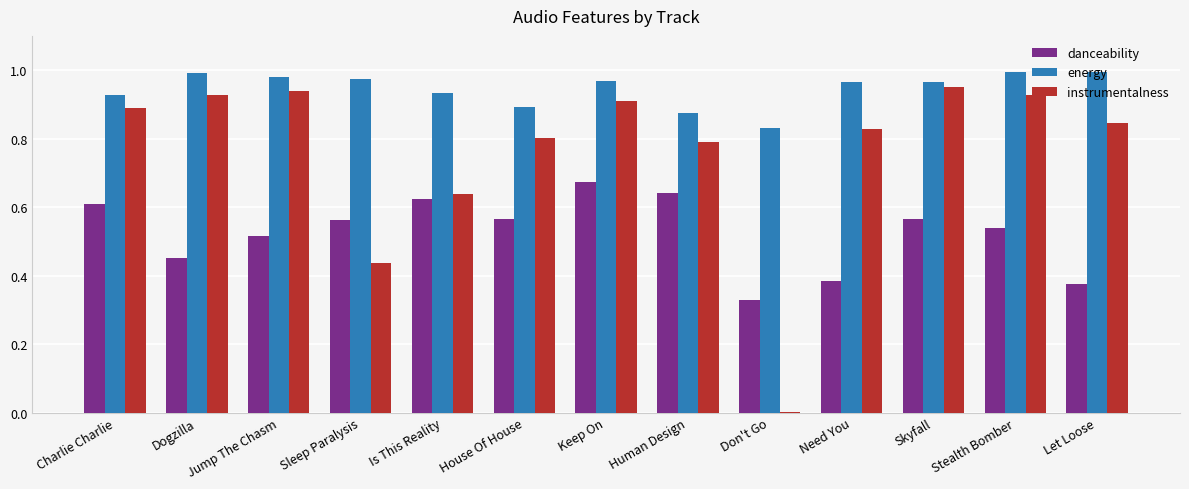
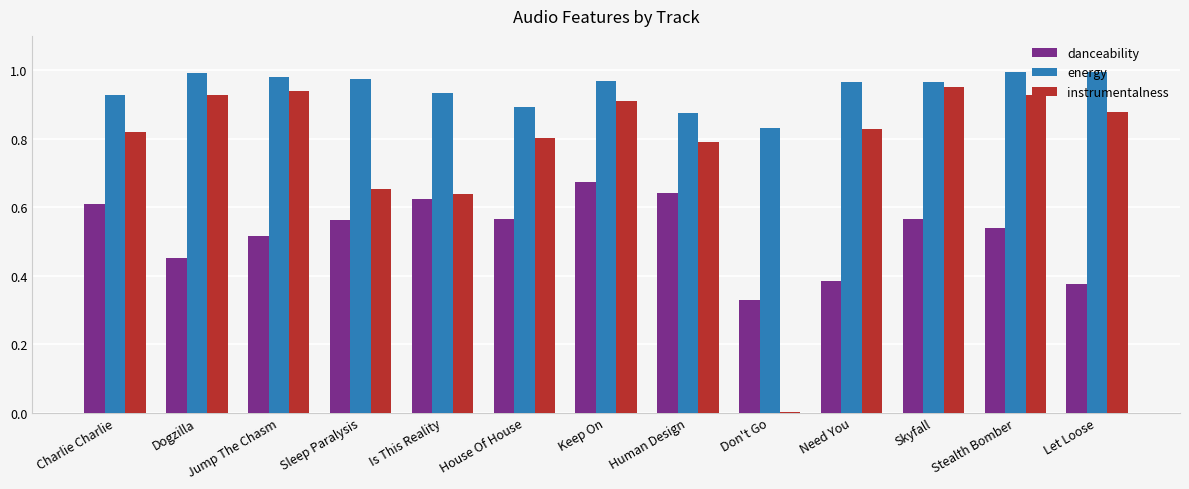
instrumentalness, Charlie Charlie: 0.89 -> 0.82
instrumentalness, Sleep Paralysis: 0.44 -> 0.65
instrumentalness, Let Loose: 0.85 -> 0.88
